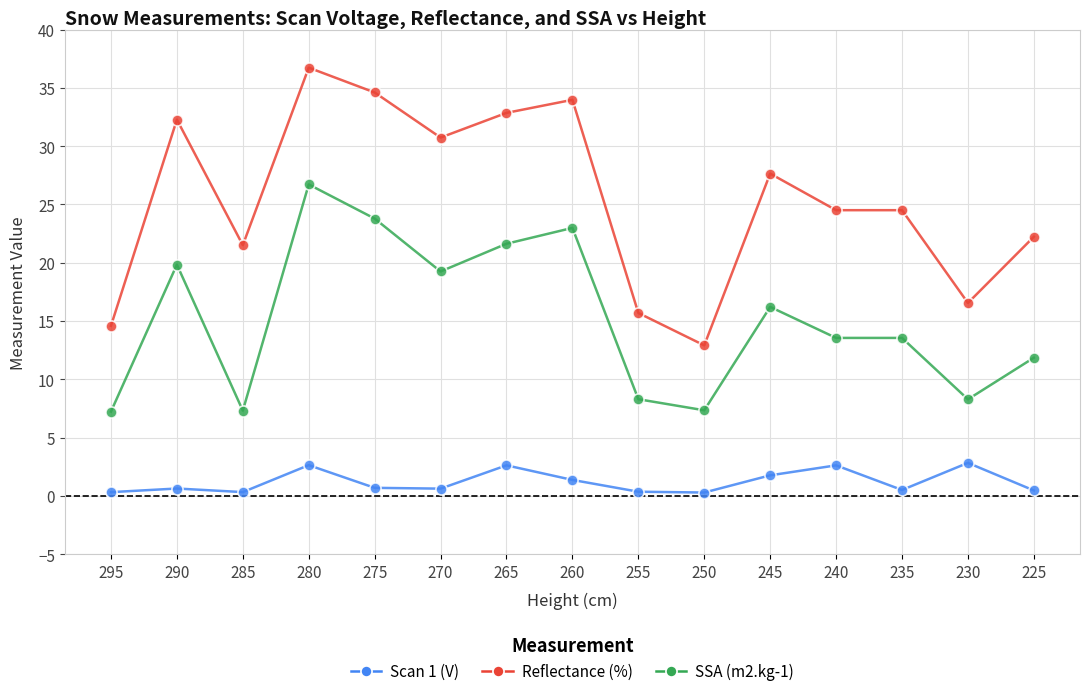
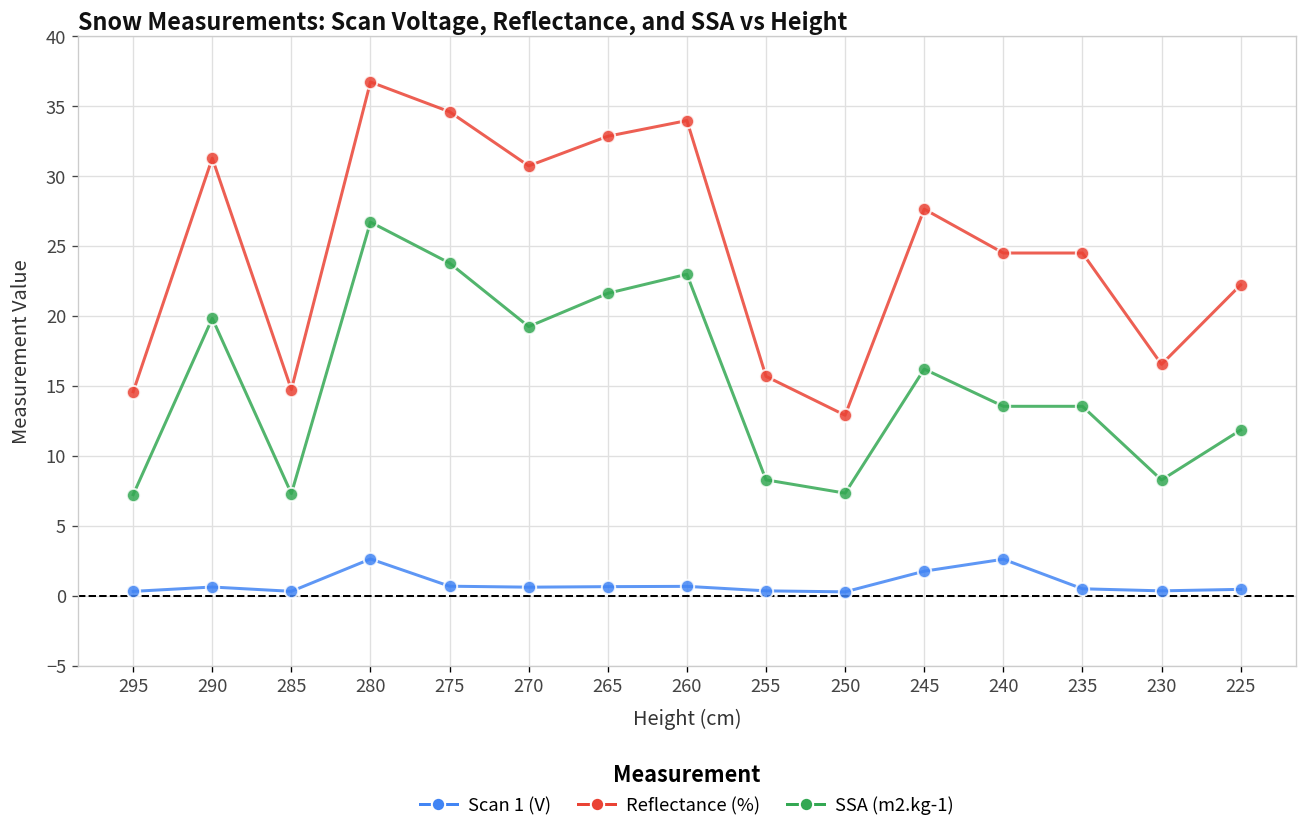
Reflectance (%), 290: 32.3 -> 31.3
Reflectance (%), 285: 21.5 -> 14.8
Scan 1 (V), 265: 2.6 -> 0.7
Scan 1 (V), 260: 1.4 -> 0.7
Scan 1 (V), 230: 2.8 -> 0.4
